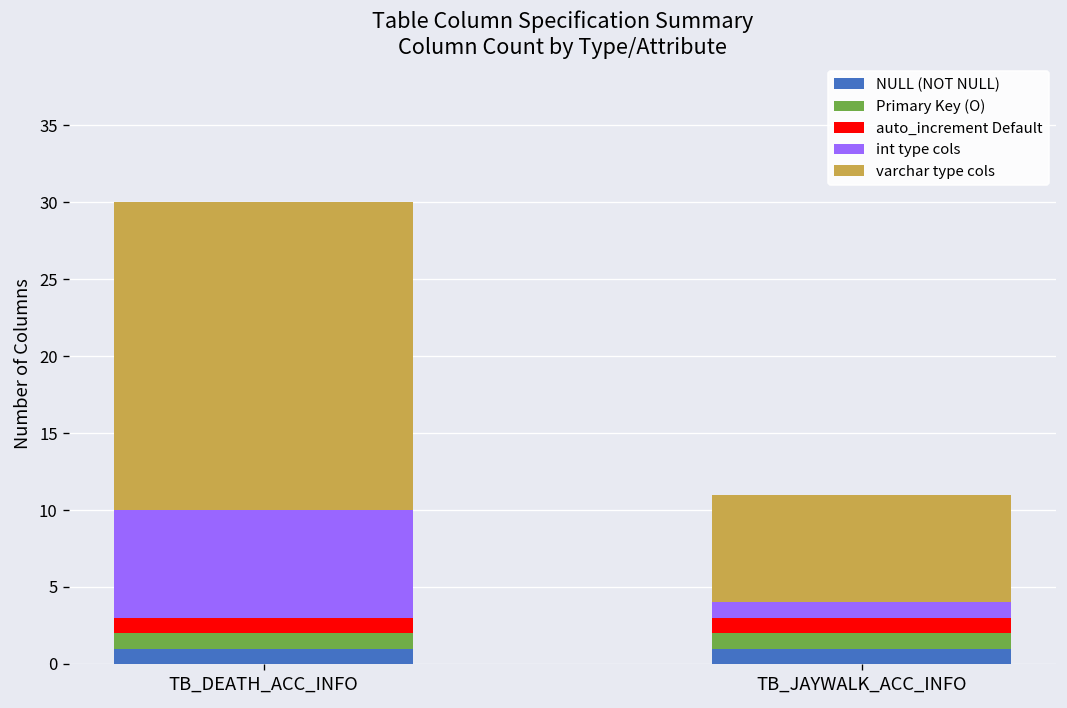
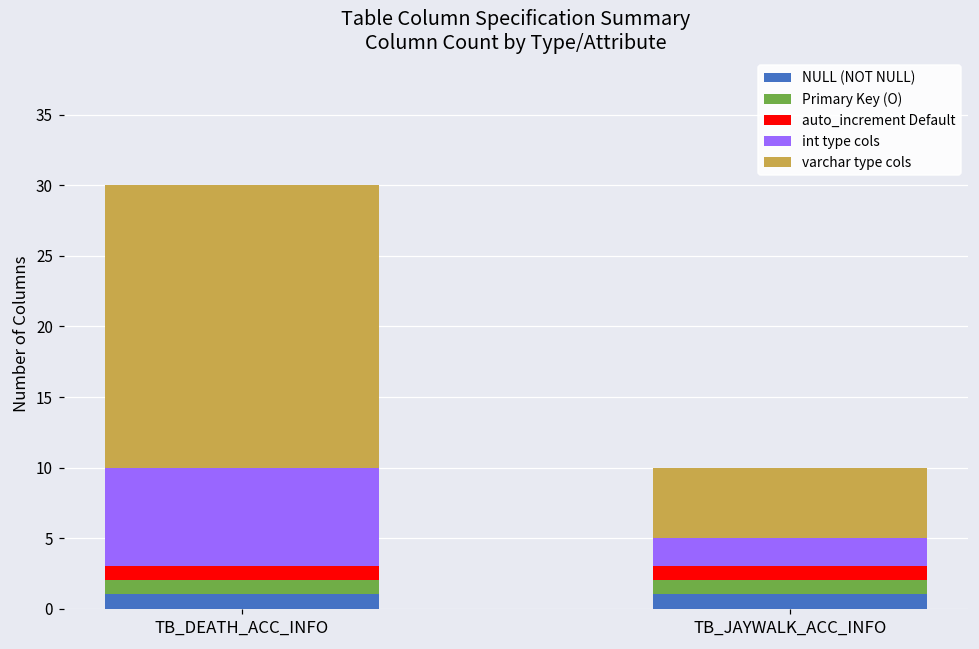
int type cols, TB_JAYWALK_ACC_INFO: 1 -> 2
varchar type cols, TB_JAYWALK_ACC_INFO: 7 -> 5
